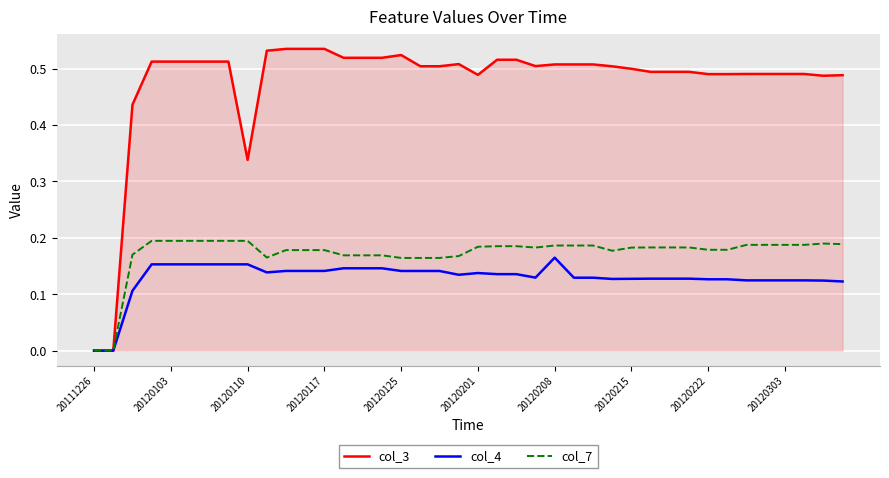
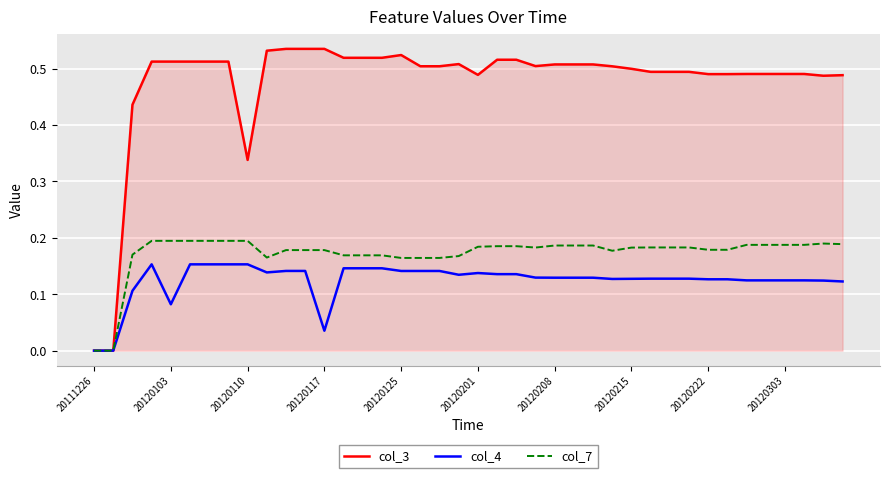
col_4, 20120103: 0.15 -> 0.08
col_4, 20120117: 0.14 -> 0.04
col_4, 20120208: 0.16 -> 0.13
